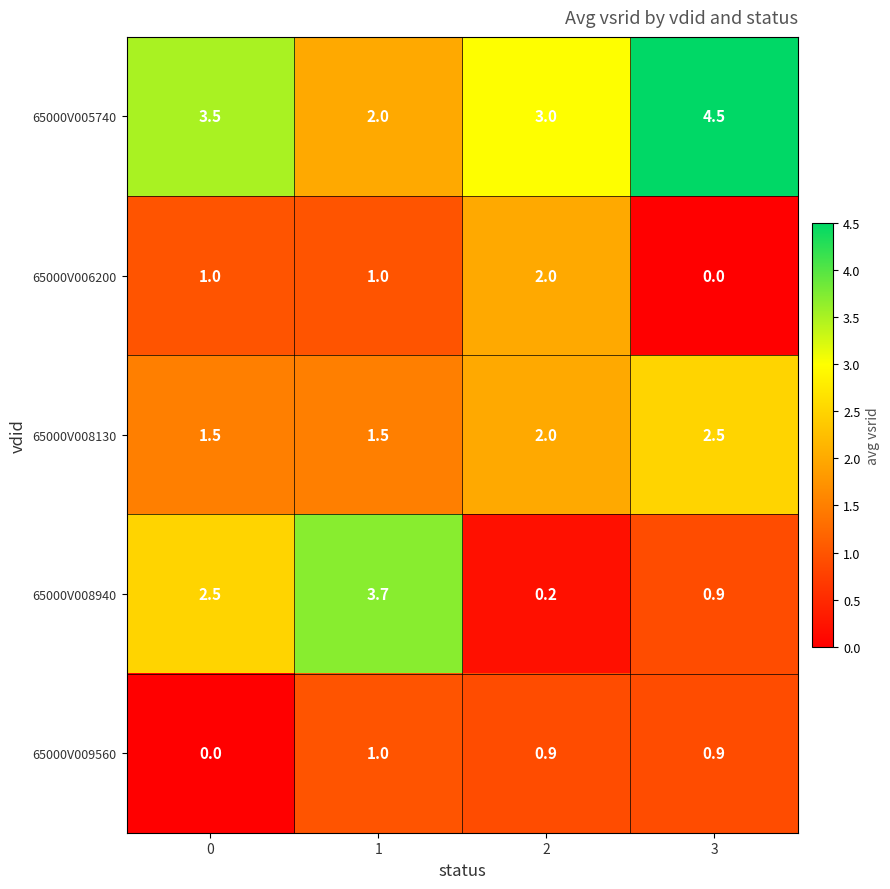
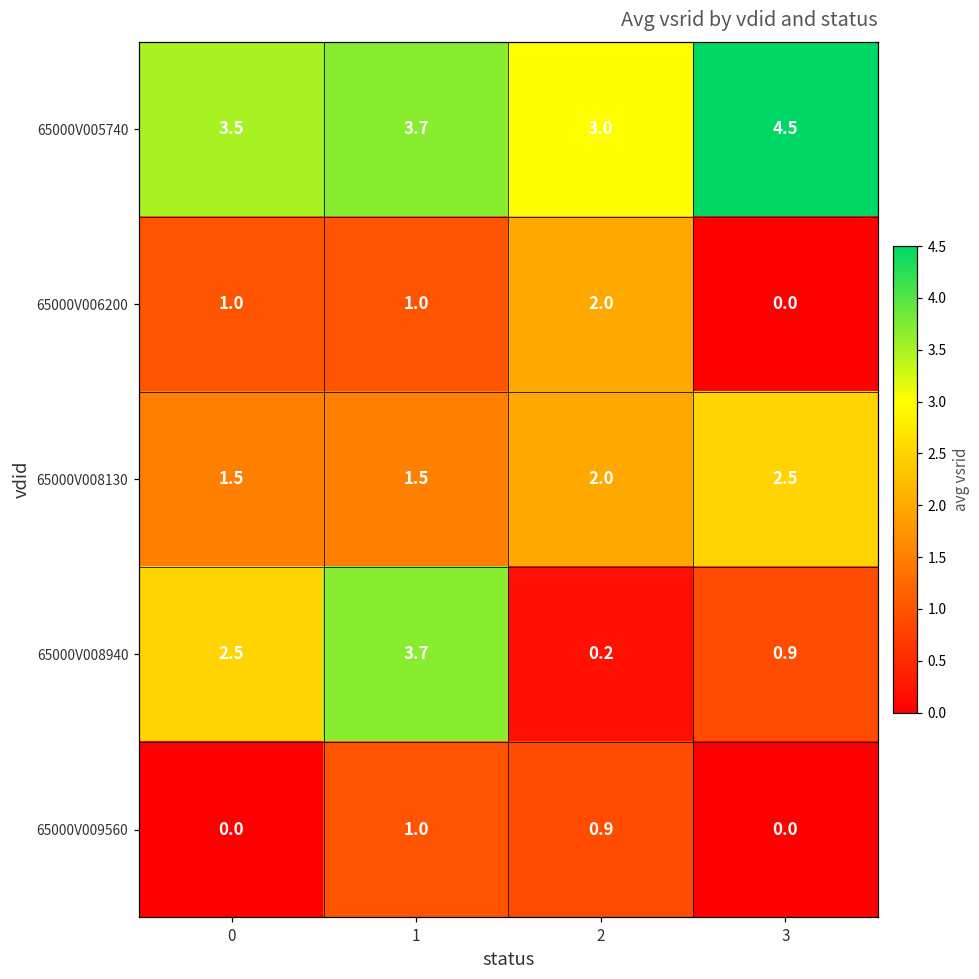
65000V005740, 1: 2.0 -> 3.7
65000V009560, 3: 0.9 -> 0.0
